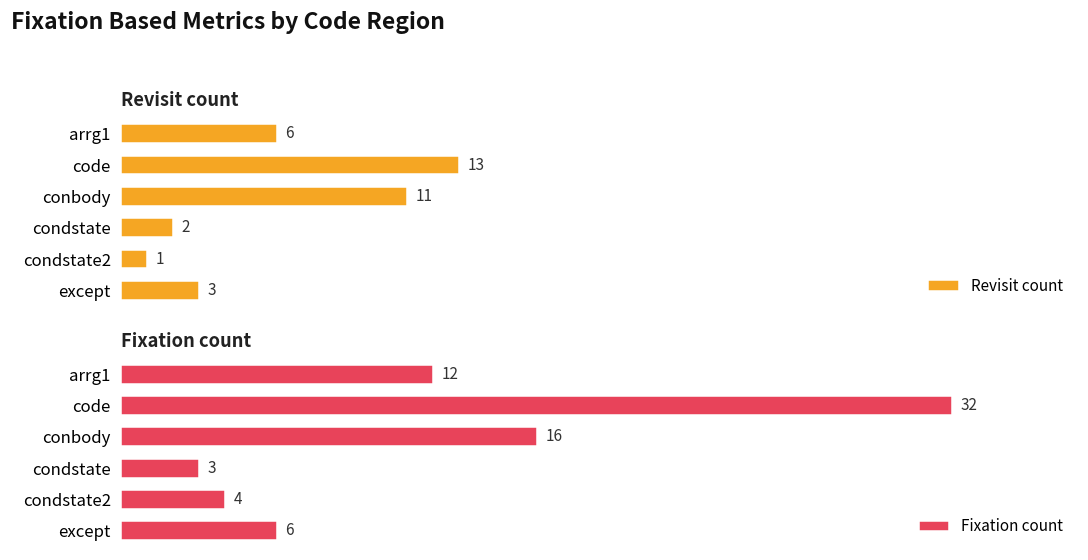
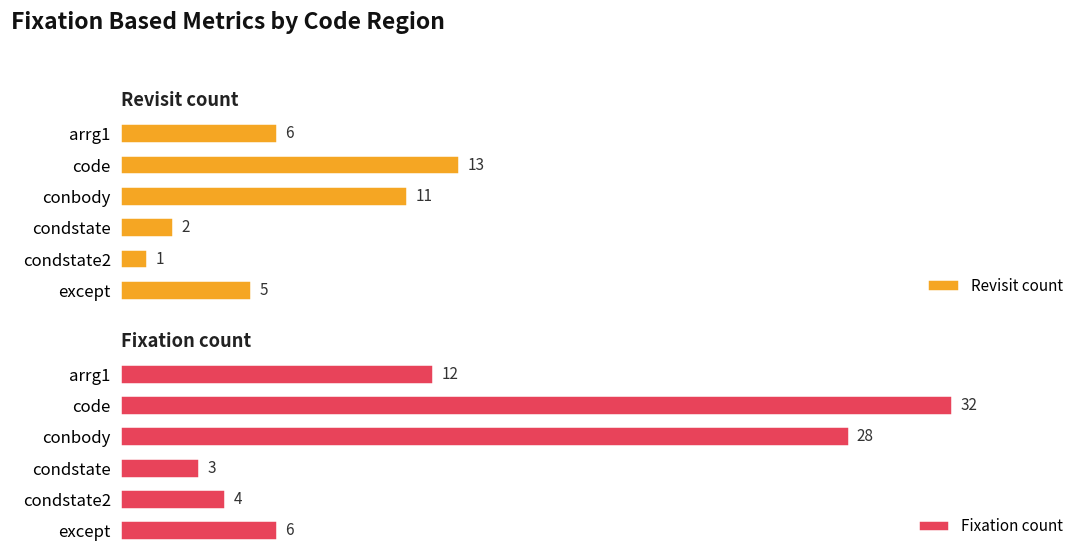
Revisit count, except: 3 -> 5
Fixation count, conbody: 16 -> 28
